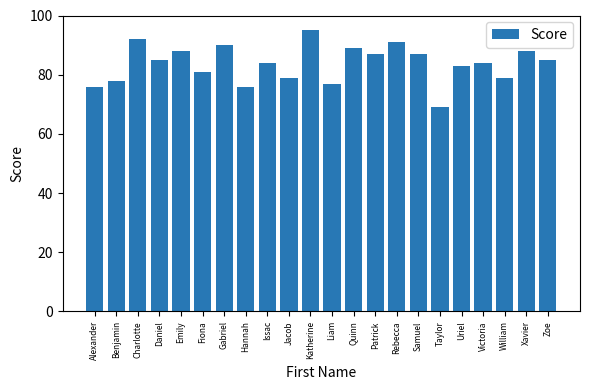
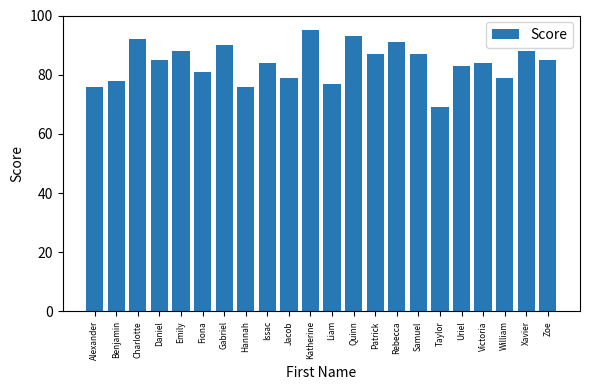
Quinn: 89 -> 93
